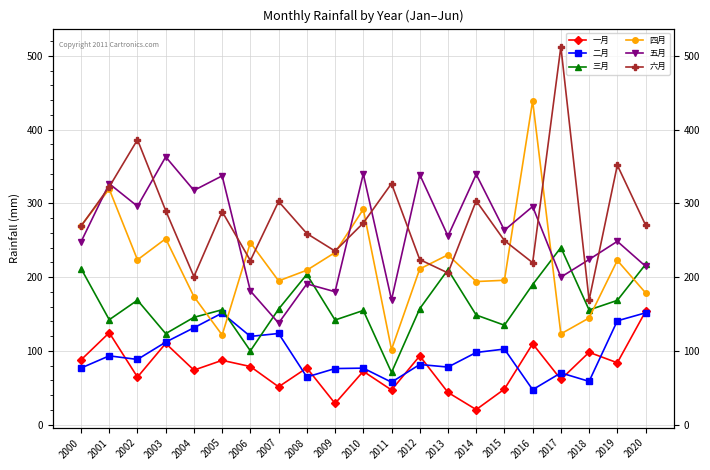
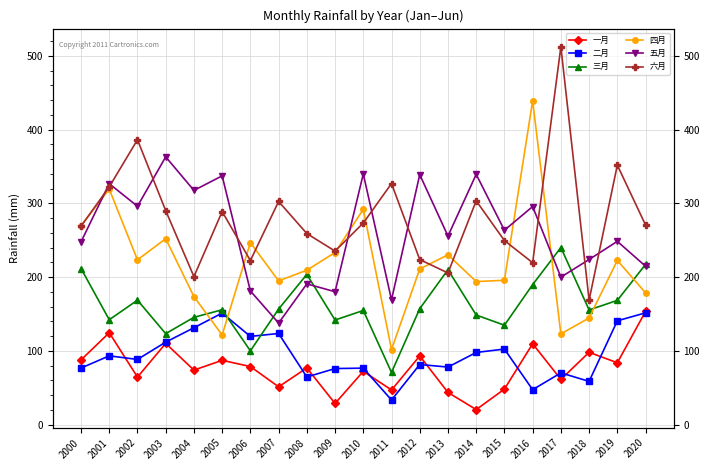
二月, 2011: 60 -> 30
